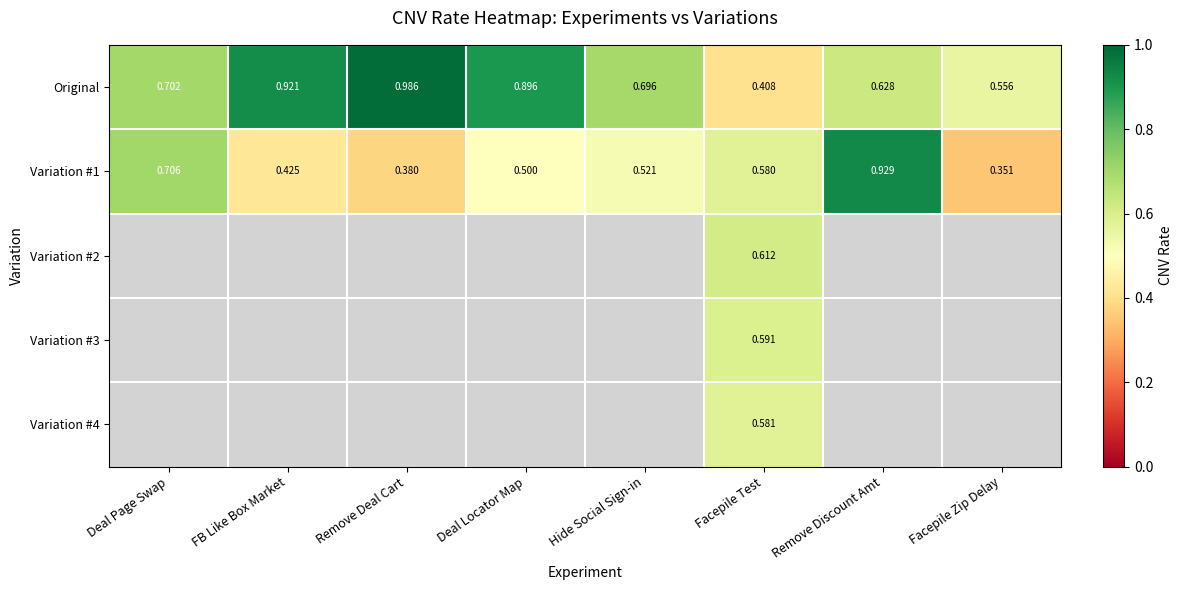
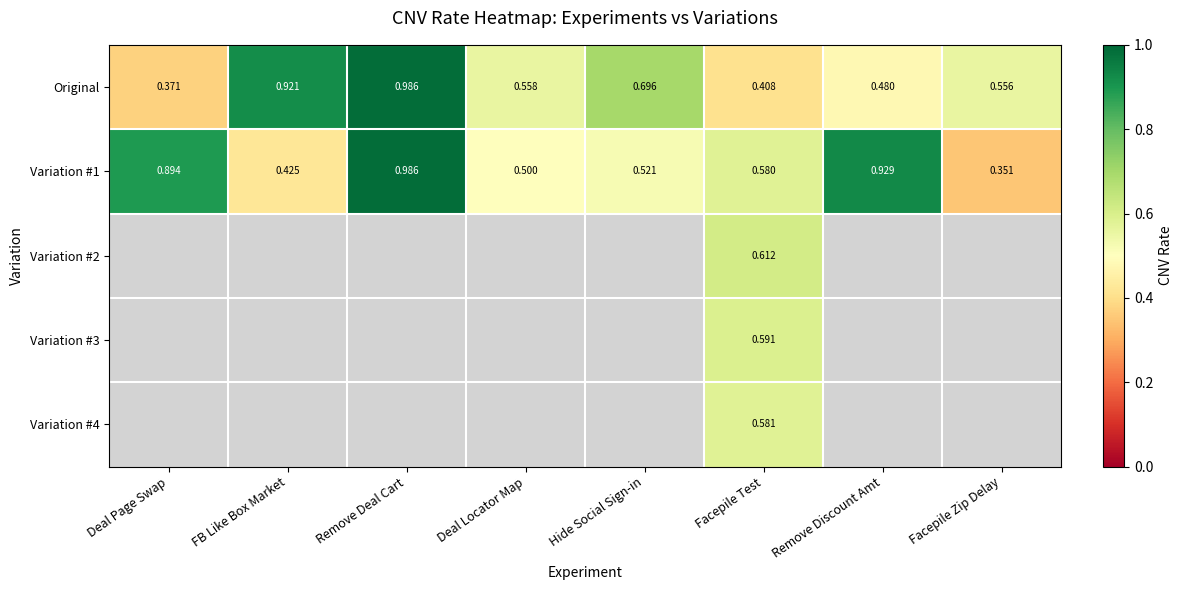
Original, Deal Page Swap: 0.702 -> 0.371
Original, Deal Locator Map: 0.896 -> 0.558
Original, Remove Discount Amt: 0.628 -> 0.480
Variation #1, Deal Page Swap: 0.706 -> 0.894
Variation #1, Remove Deal Cart: 0.380 -> 0.986
